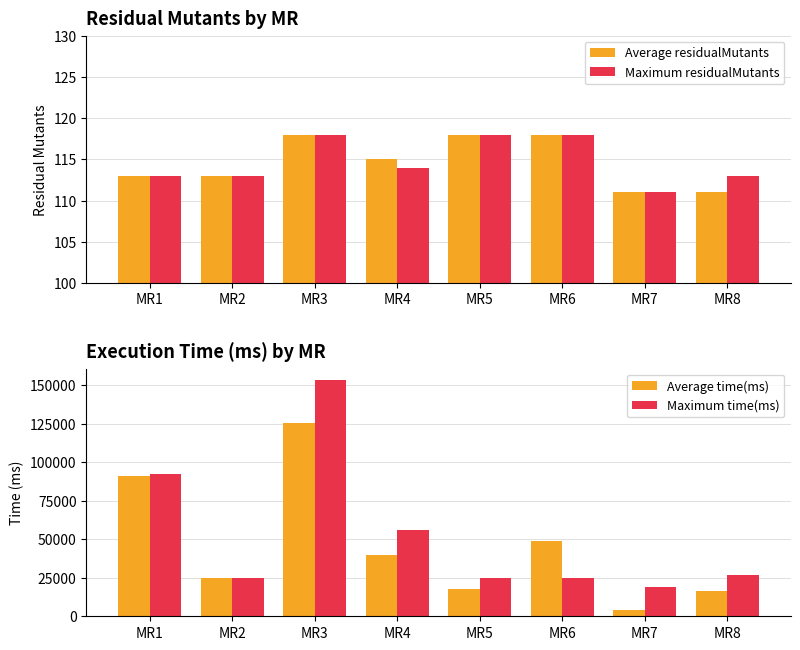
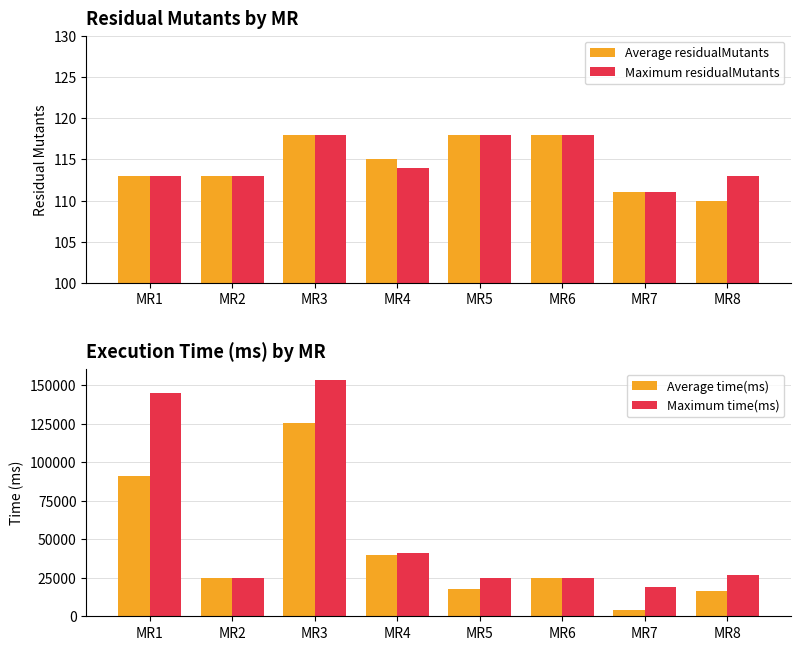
Residual Mutants by MR, Average residualMutants, MR8: 111 -> 110
Execution Time (ms) by MR, Maximum time(ms), MR1: 92000 -> 145000
Execution Time (ms) by MR, Maximum time(ms), MR4: 56000 -> 41000
Execution Time (ms) by MR, Average time(ms), MR6: 49000 -> 25000
